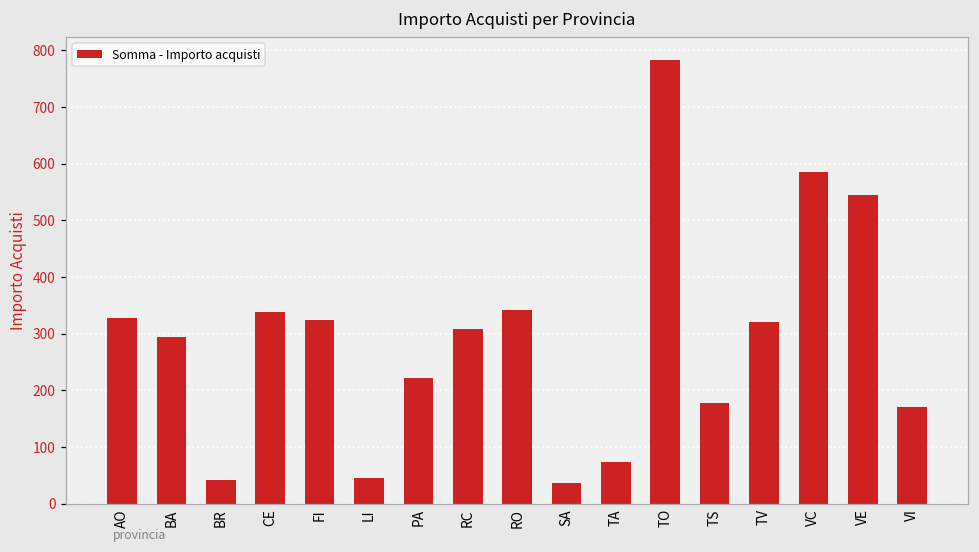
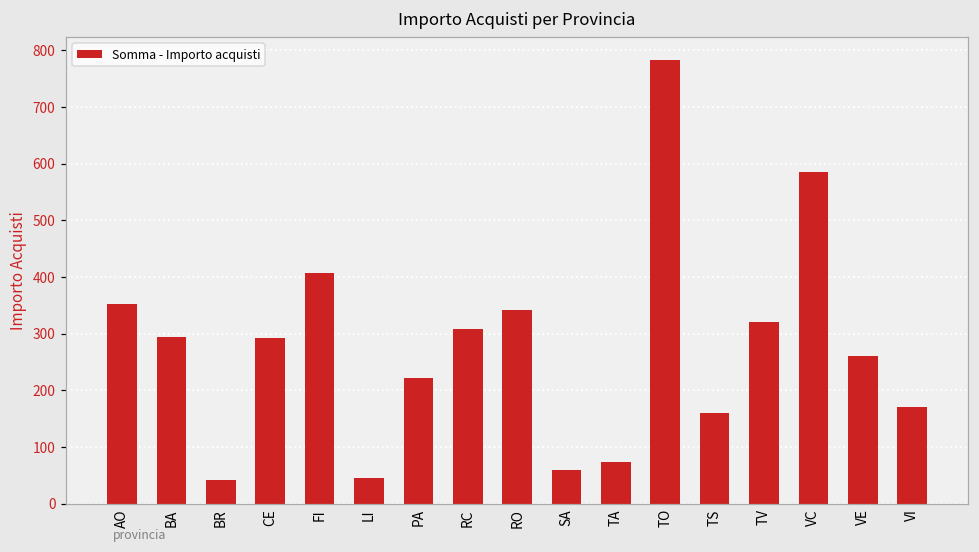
AO: 330 -> 350
CE: 340 -> 290
FI: 330 -> 410
SA: 40 -> 60
TS: 180 -> 160
VE: 540 -> 260
